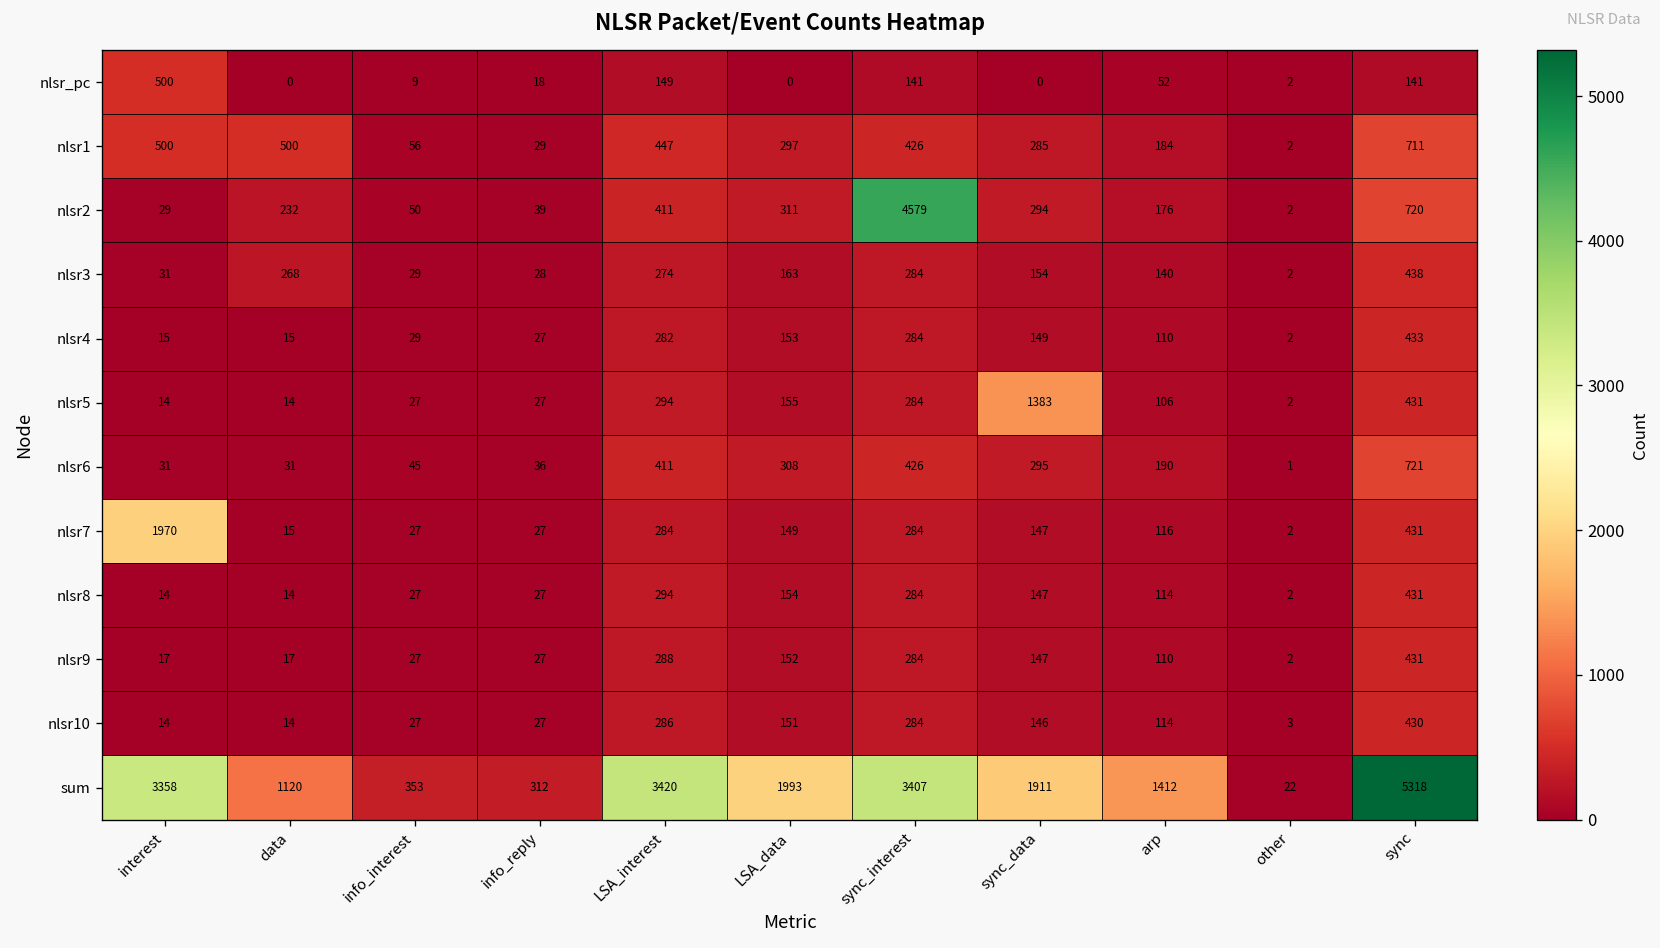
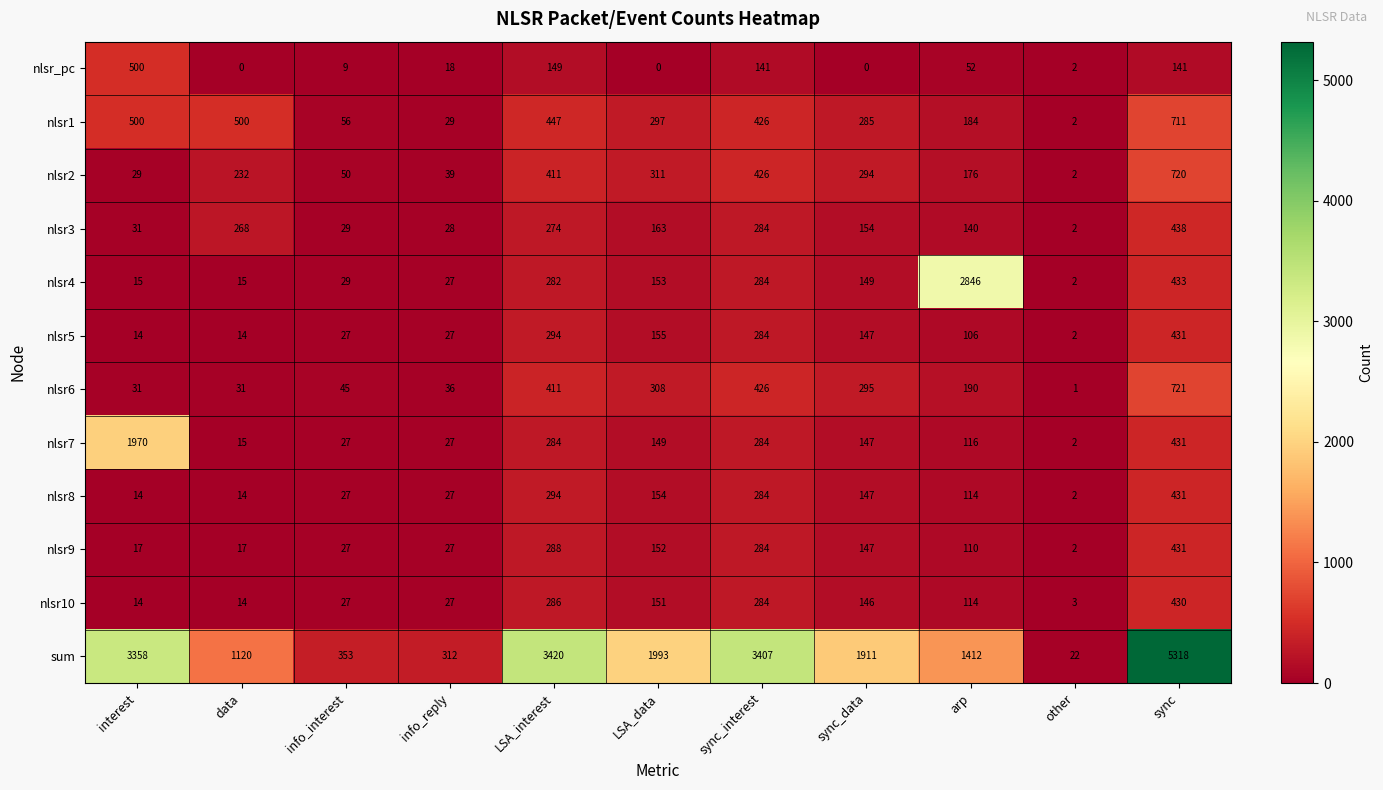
nlsr2, sync_interest: 4579 -> 426
nlsr4, arp: 110 -> 2846
nlsr5, sync_data: 1383 -> 147
